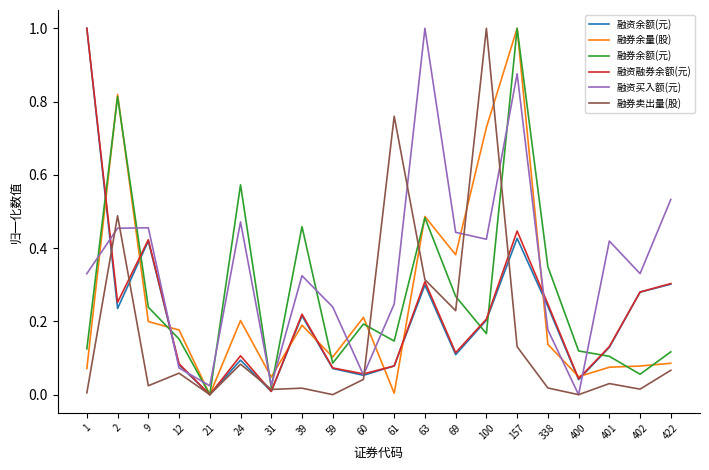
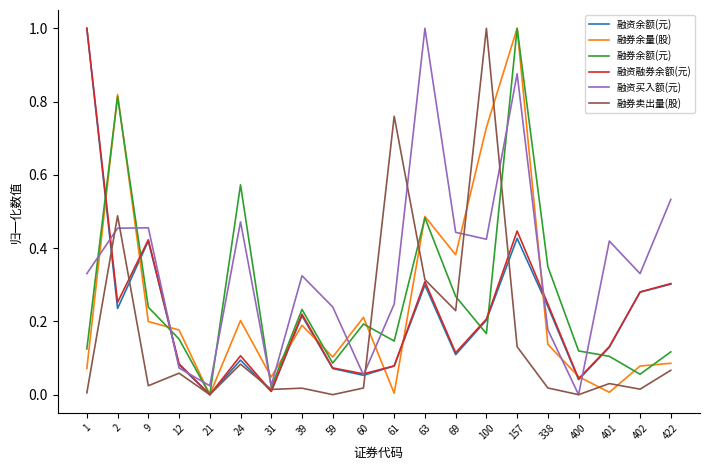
融券余额(元), 39: 0.46 -> 0.23
融券卖出量(股), 60: 0.04 -> 0.02
融券余量(股), 401: 0.07 -> 0.01
